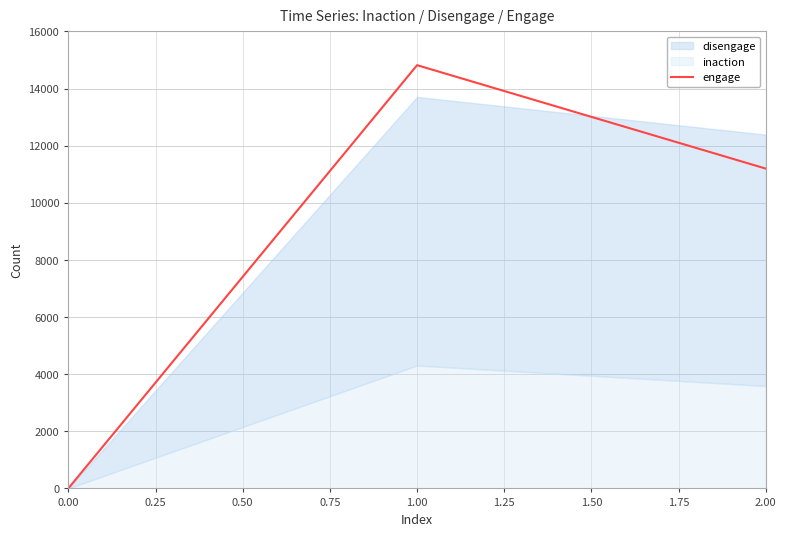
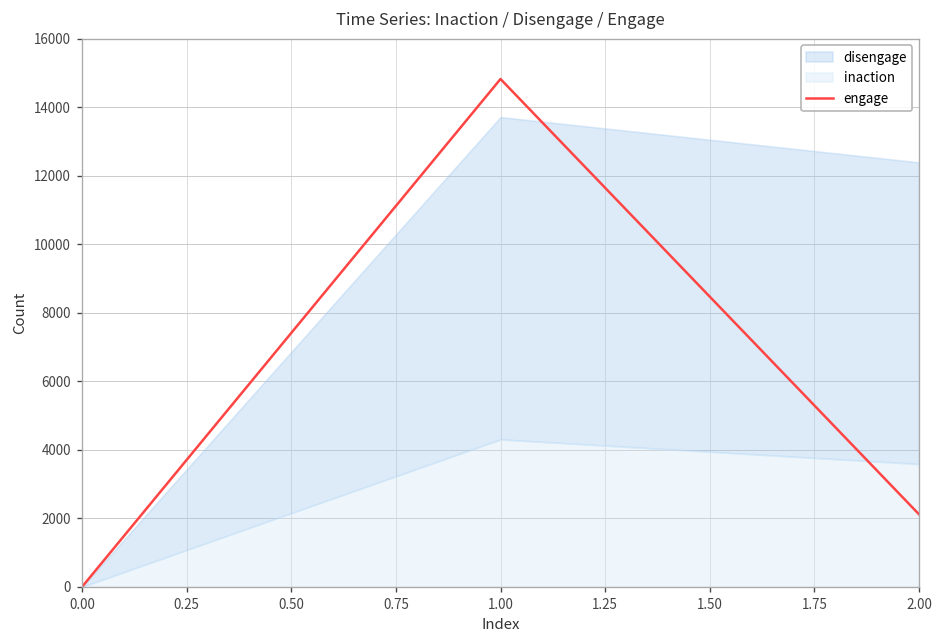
engage, 2.00: 11200 -> 2100
